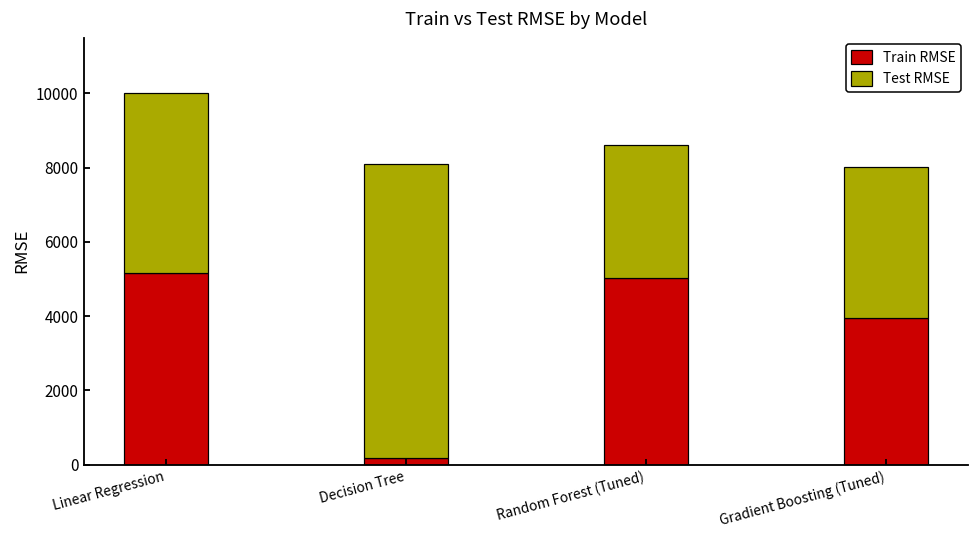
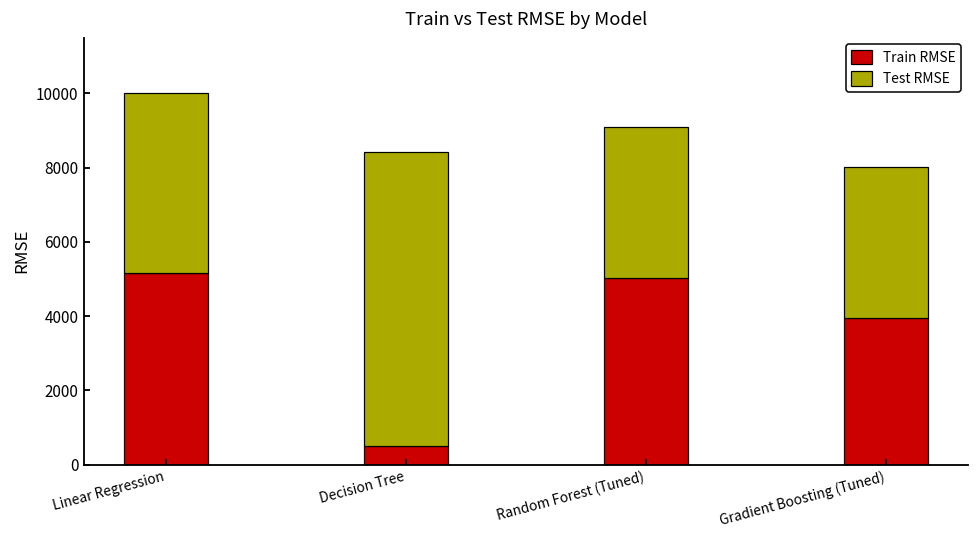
Train RMSE, Decision Tree: 200 -> 500
Test RMSE, Random Forest (Tuned): 3600 -> 4100
